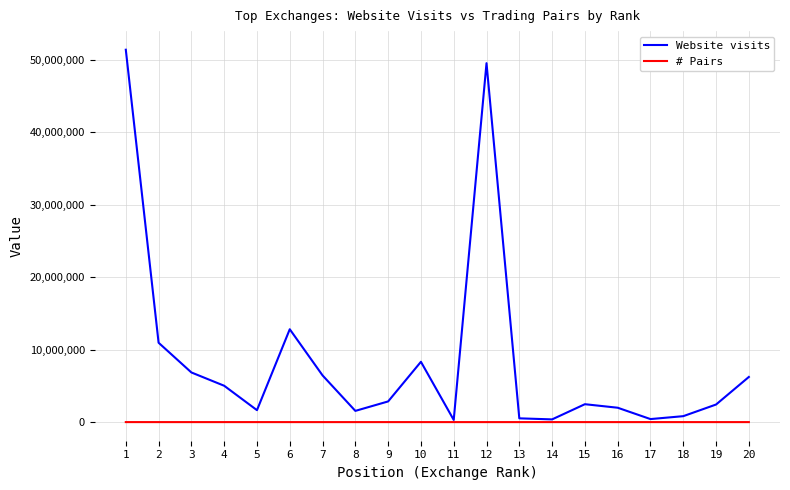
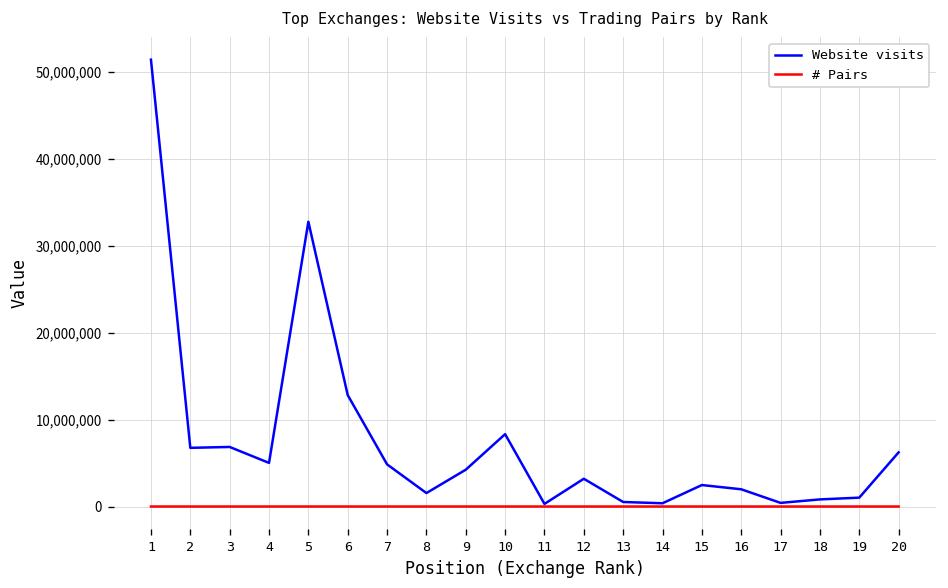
Website visits, 2: 11,000,000 -> 7,000,000
Website visits, 5: 2,000,000 -> 33,000,000
Website visits, 7: 6,000,000 -> 5,000,000
Website visits, 9: 3,000,000 -> 4,000,000
Website visits, 12: 50,000,000 -> 3,000,000
Website visits, 19: 2,000,000 -> 1,000,000
